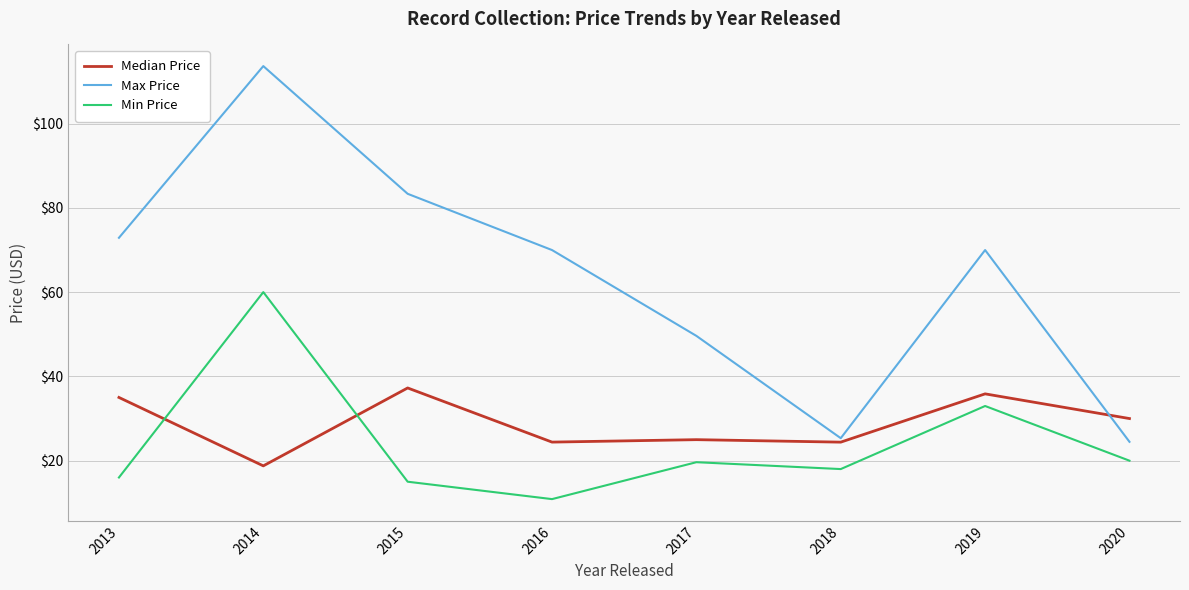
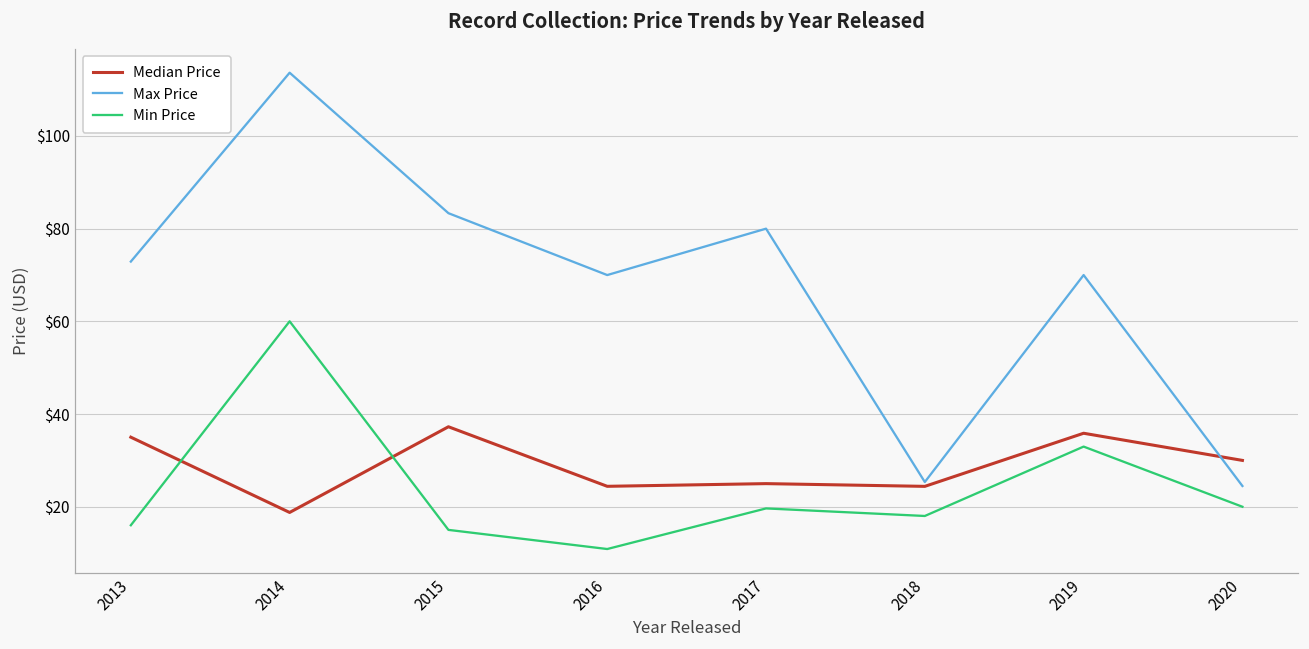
Max Price, 2017: $50 -> $80
